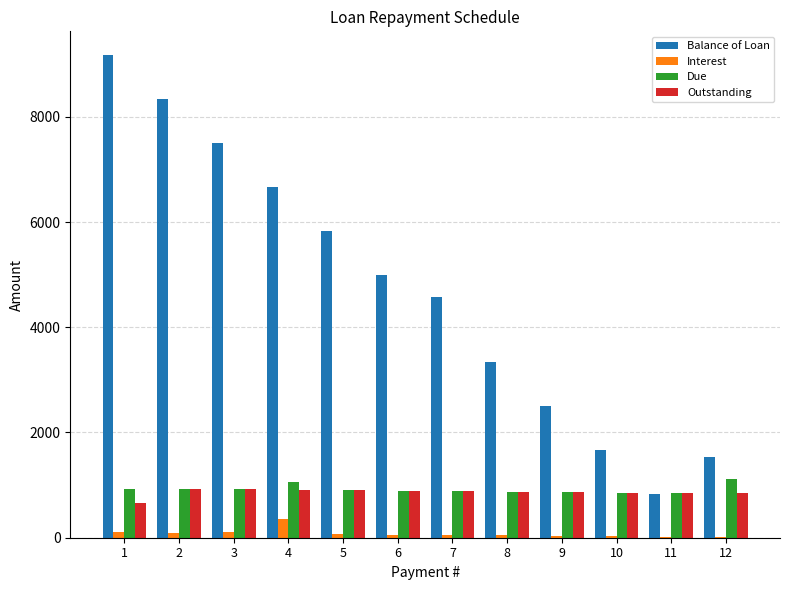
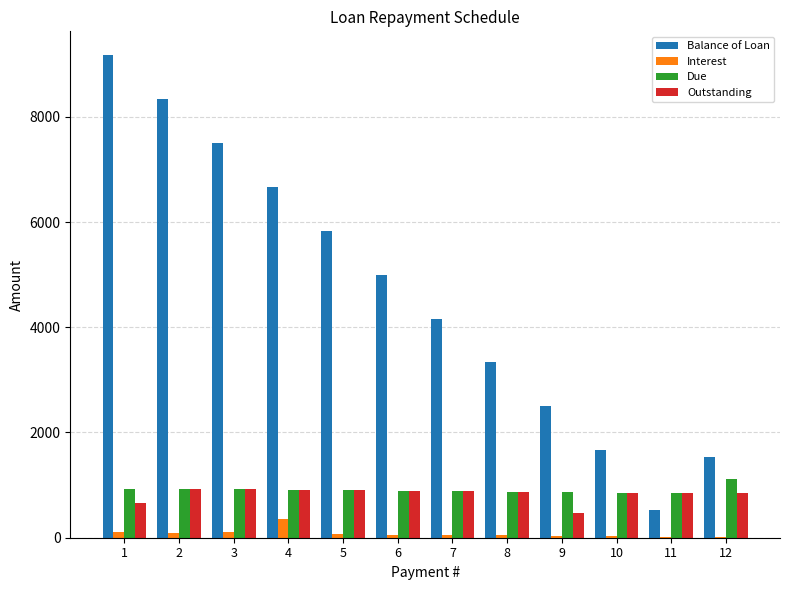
Due, 4: 1100 -> 900
Balance of Loan, 7: 4600 -> 4200
Outstanding, 9: 900 -> 500
Balance of Loan, 11: 800 -> 500
